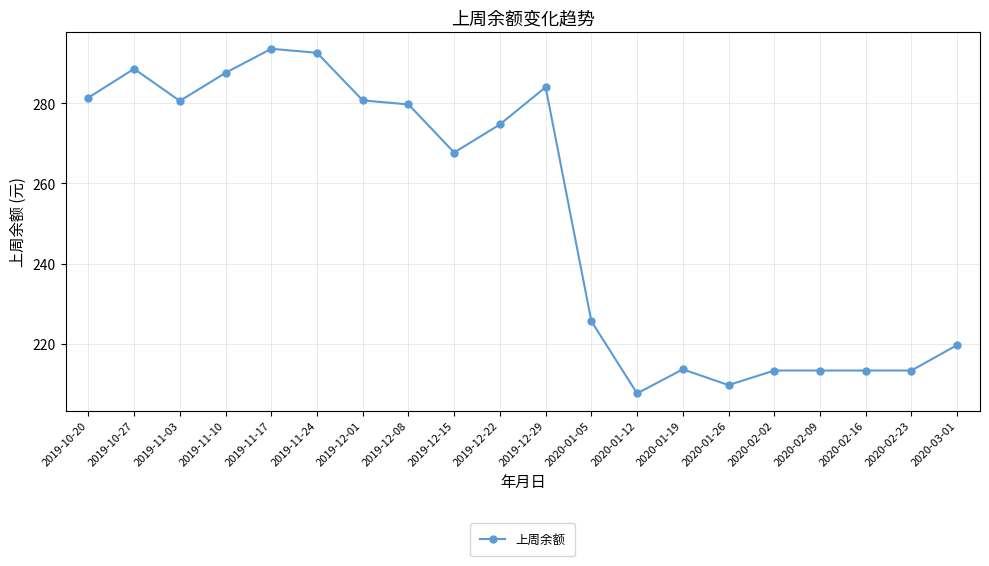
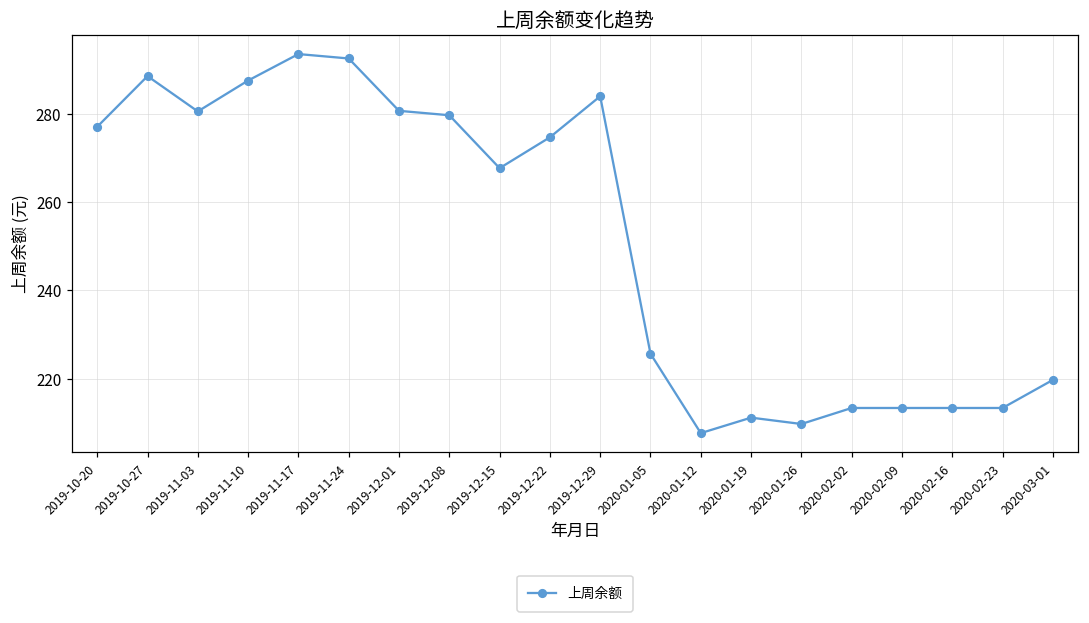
2019-10-20: 281 -> 277
2020-01-19: 214 -> 211
